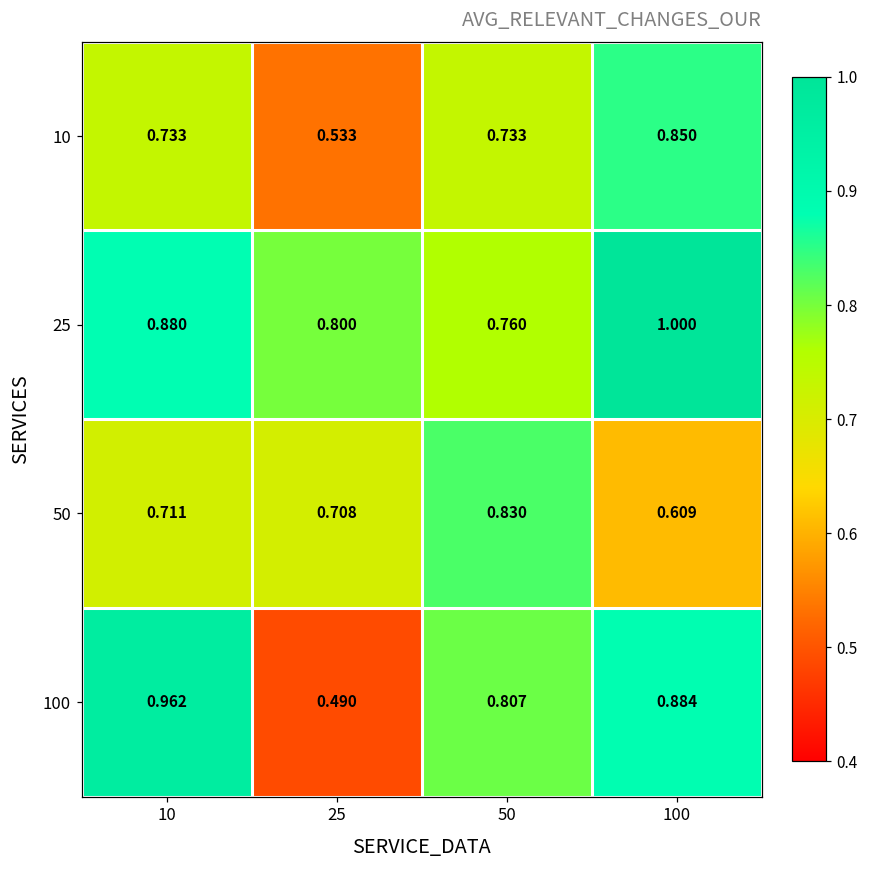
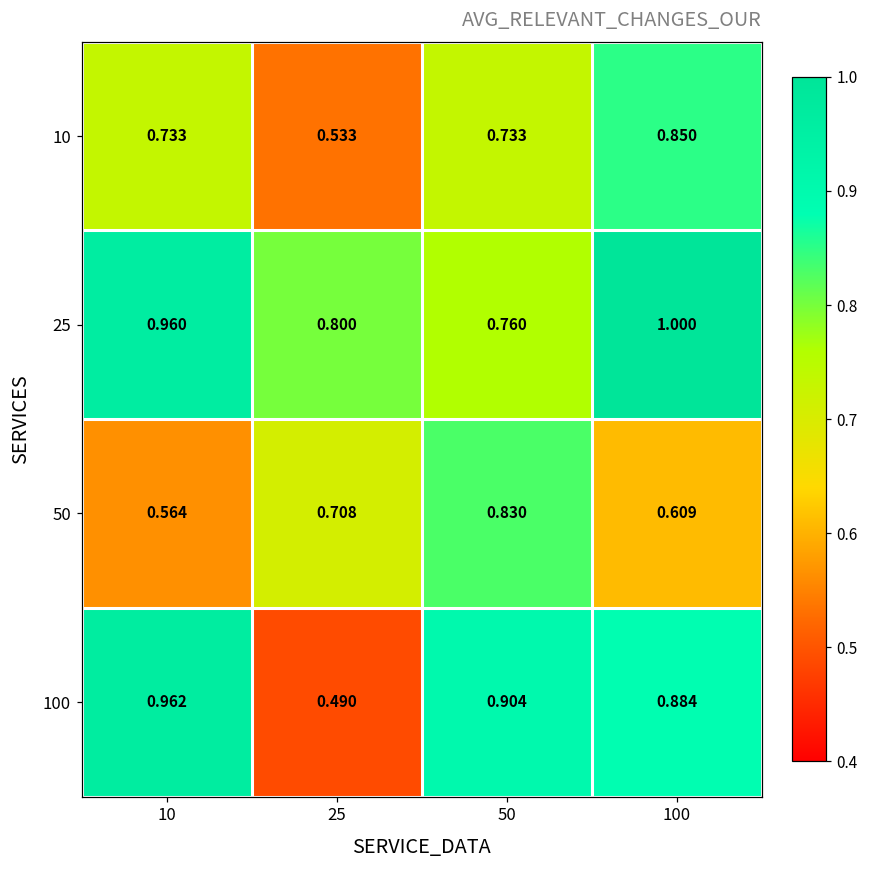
25, 10: 0.880 -> 0.960
50, 10: 0.711 -> 0.564
100, 50: 0.807 -> 0.904
